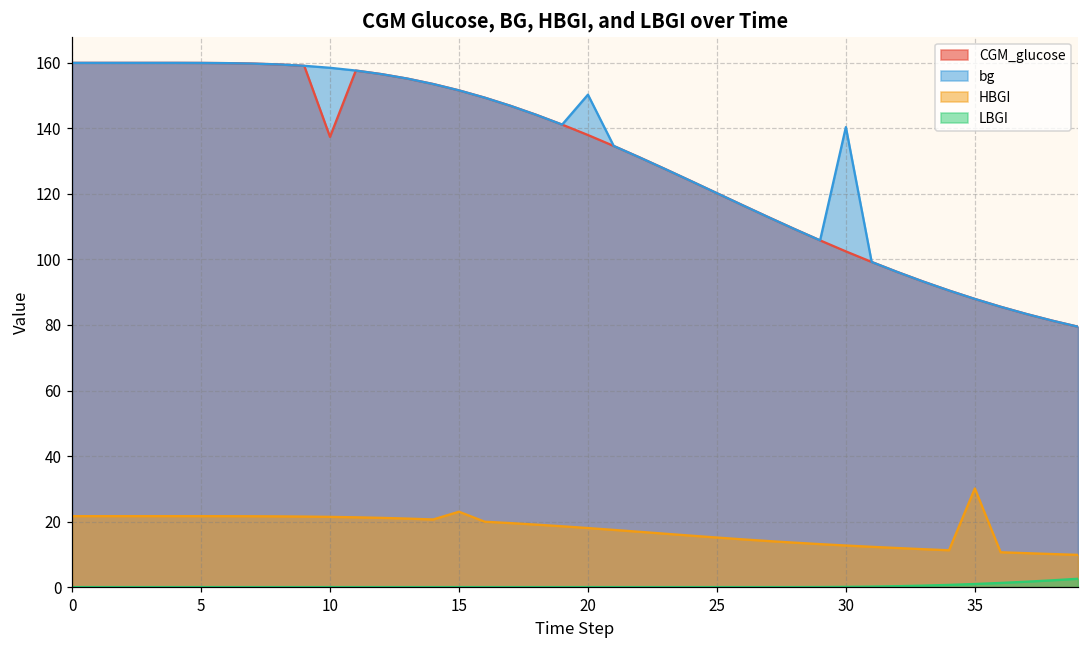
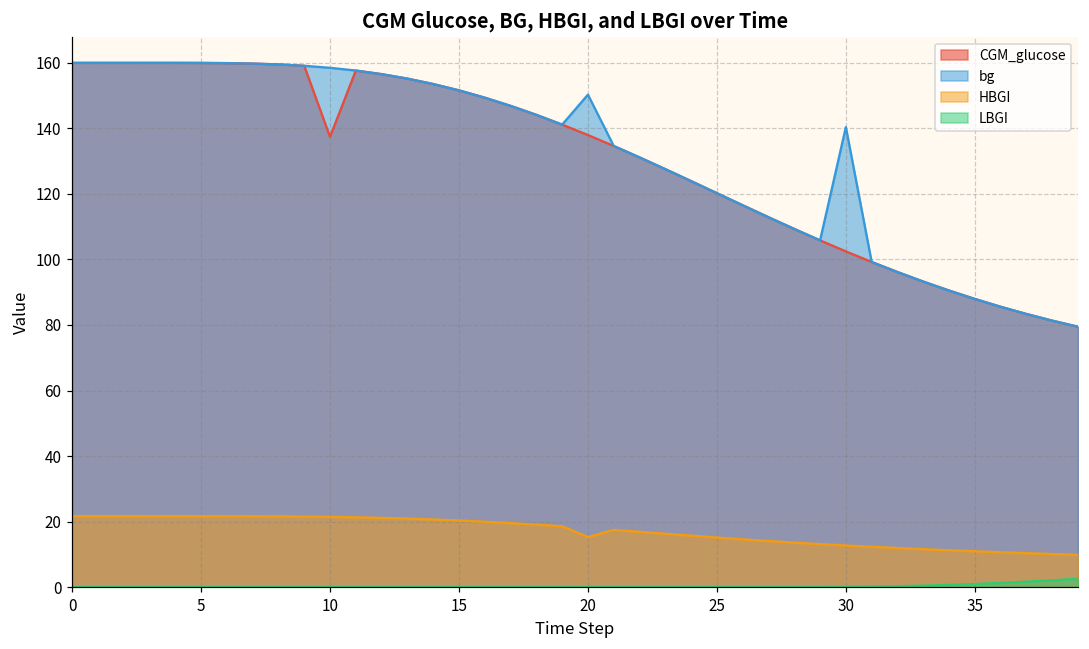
HBGI, 15: 23 -> 20
HBGI, 20: 18 -> 15
HBGI, 35: 30 -> 11
